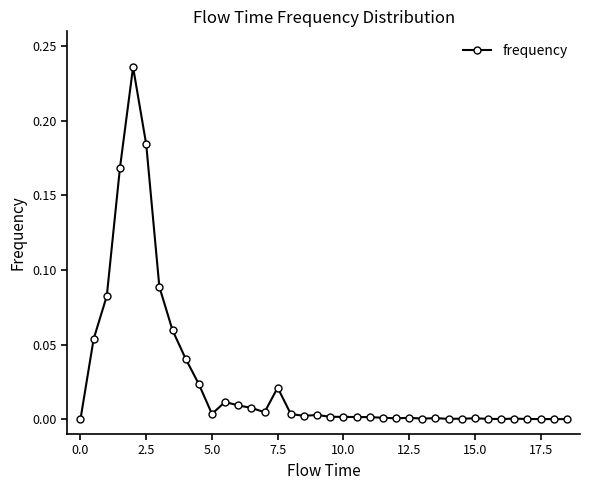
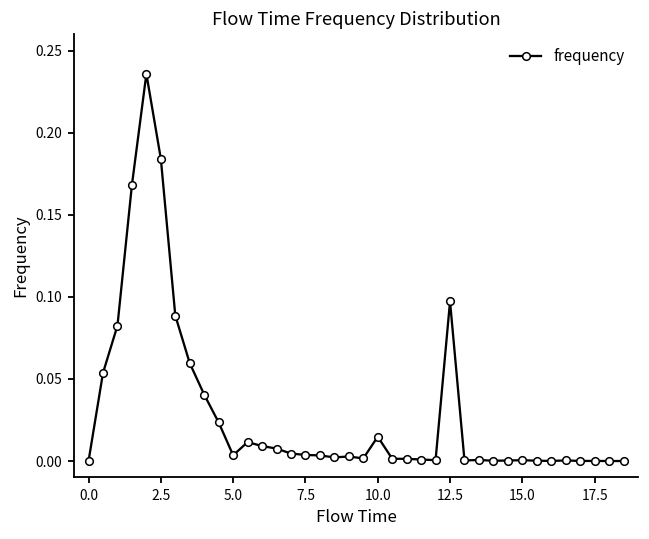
7.5: 0.021 -> 0.004
10.0: 0.002 -> 0.015
12.5: 0.001 -> 0.097
